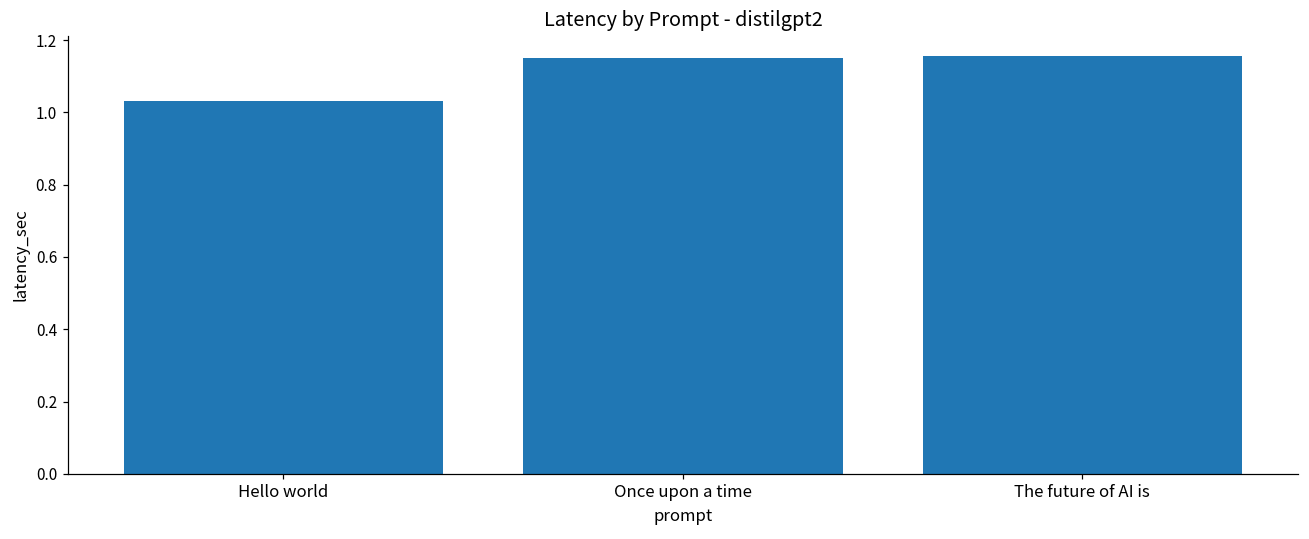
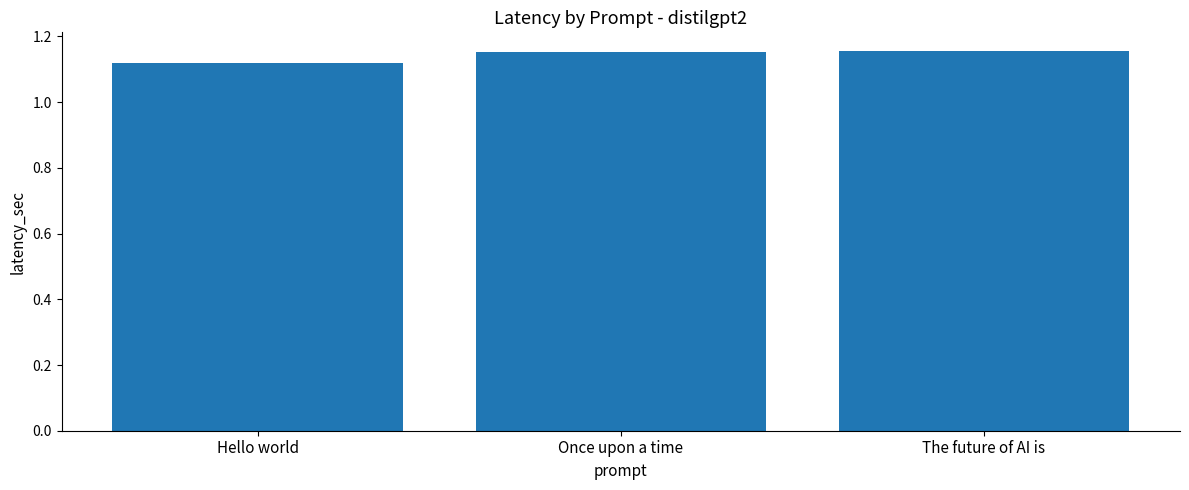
Hello world: 1.03 -> 1.12
